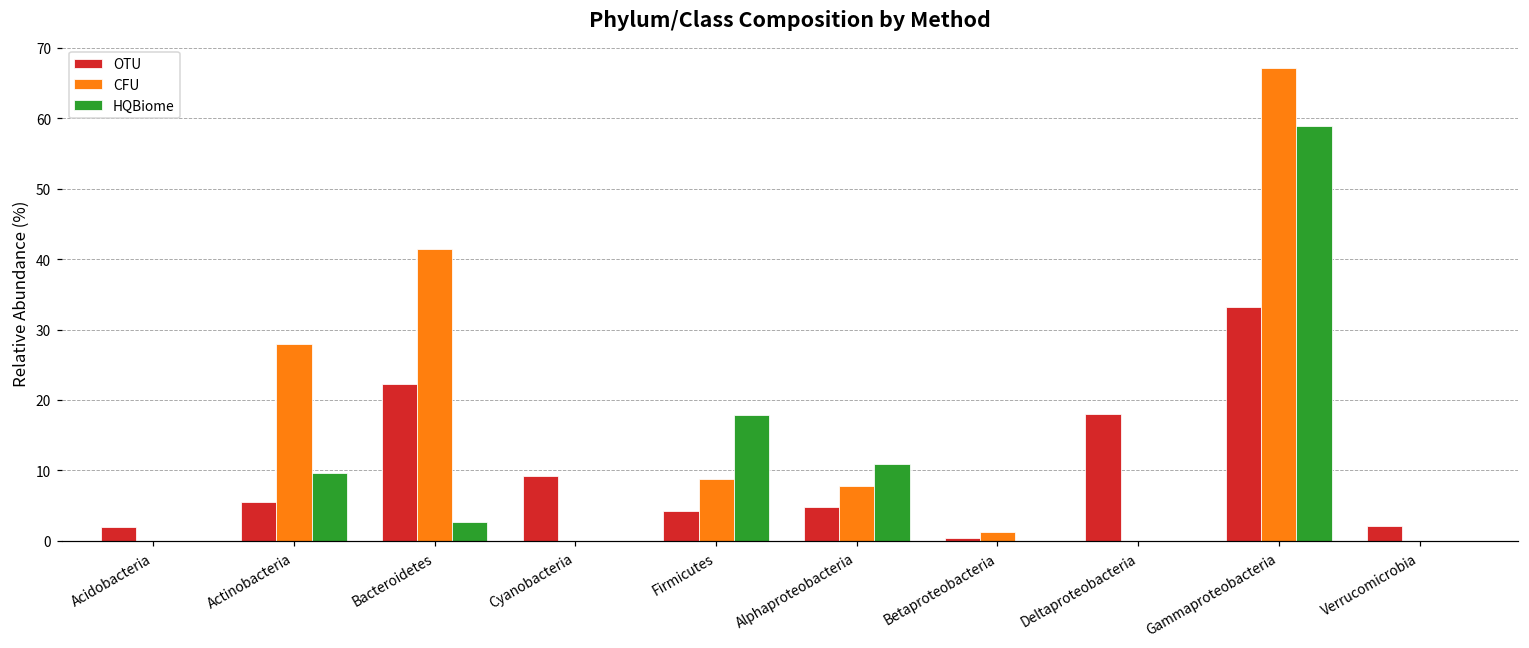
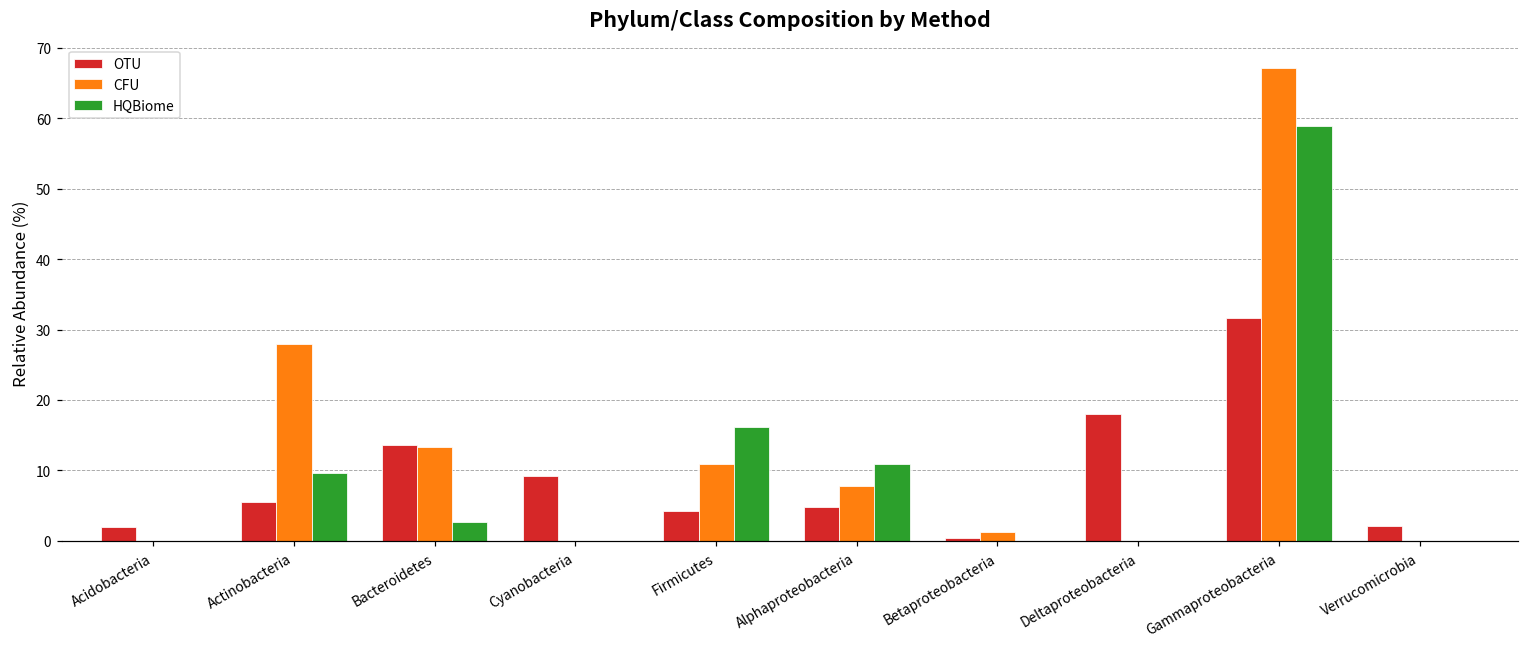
OTU, Bacteroidetes: 22 -> 14
CFU, Bacteroidetes: 41 -> 13
CFU, Firmicutes: 9 -> 11
HQBiome, Firmicutes: 18 -> 16
OTU, Gammaproteobacteria: 33 -> 32
